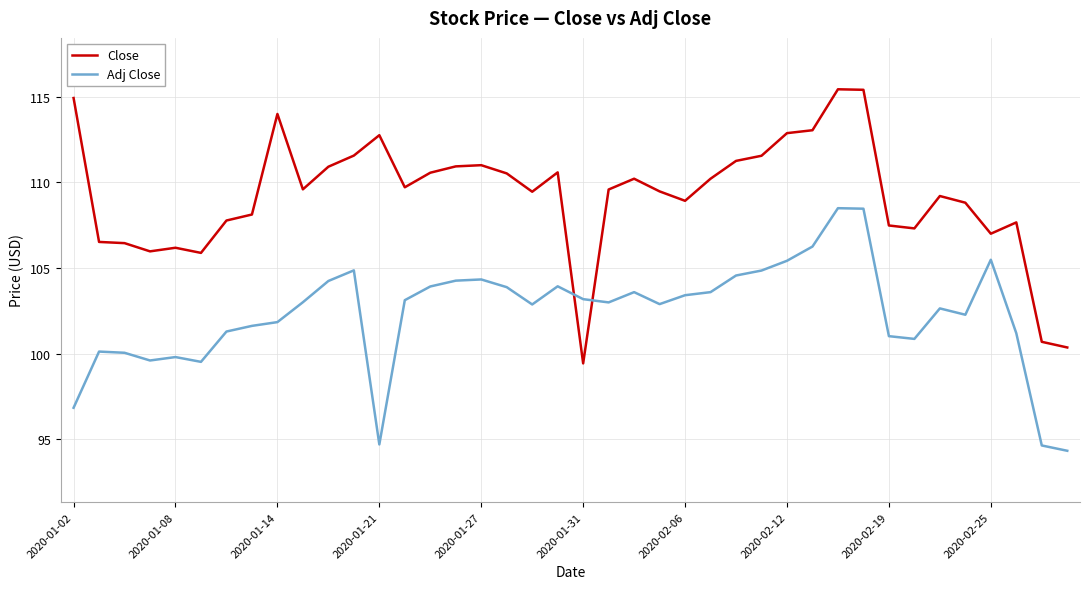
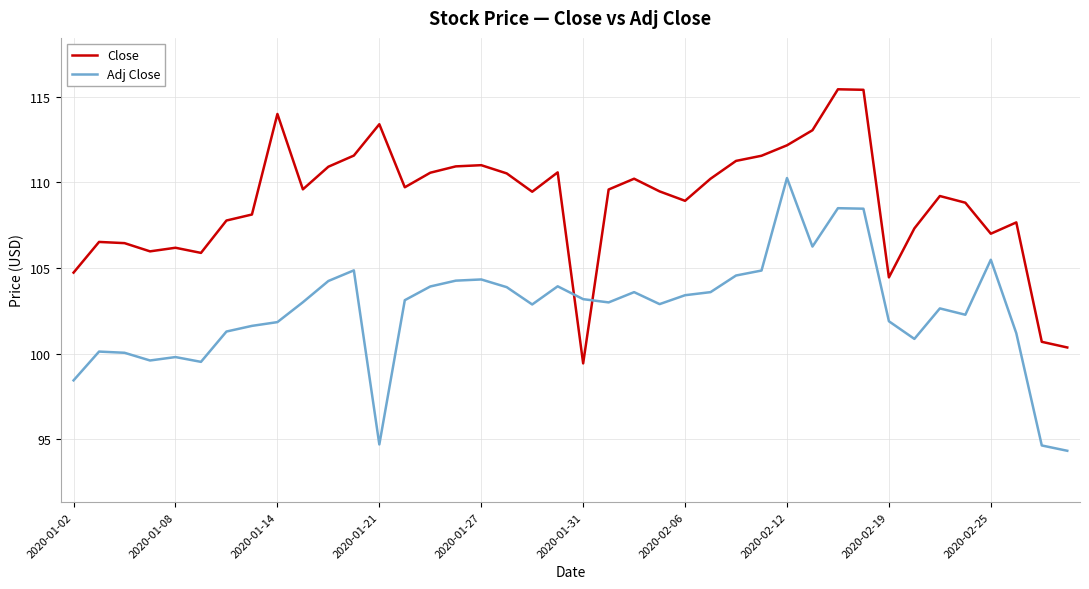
Close, 2020-01-02: 114.9 -> 104.7
Adj Close, 2020-01-02: 96.8 -> 98.4
Close, 2020-01-21: 112.8 -> 113.4
Close, 2020-02-12: 112.9 -> 112.2
Adj Close, 2020-02-12: 105.4 -> 110.3
Close, 2020-02-19: 107.5 -> 104.5
Adj Close, 2020-02-19: 101.0 -> 101.9
